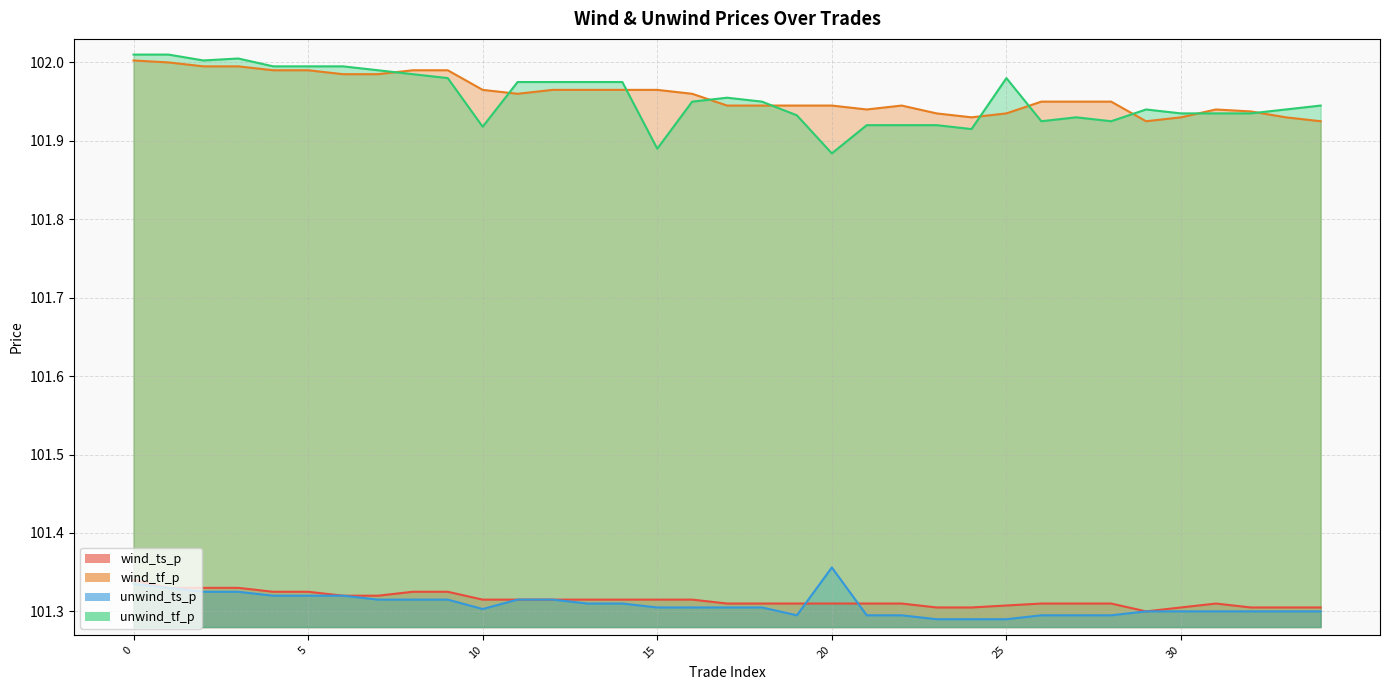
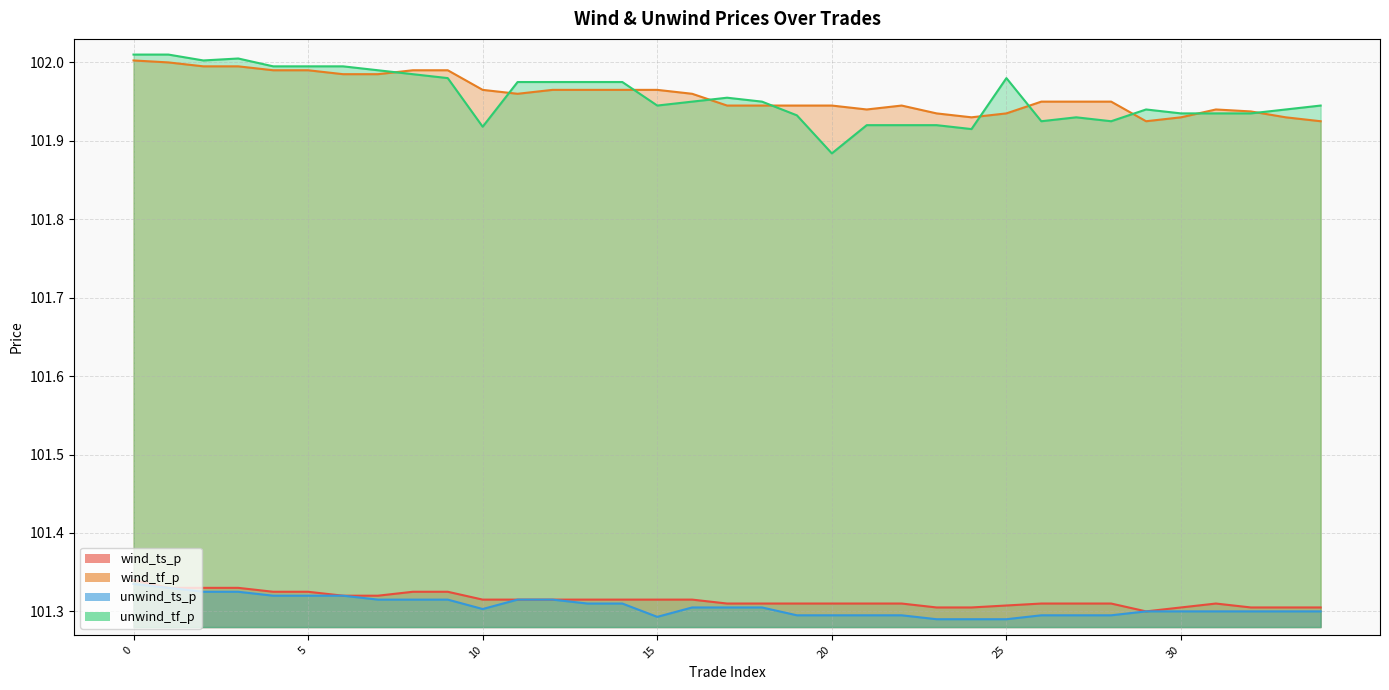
unwind_ts_p, 15: 101.31 -> 101.29
unwind_tf_p, 15: 101.89 -> 101.95
unwind_ts_p, 20: 101.36 -> 101.30
